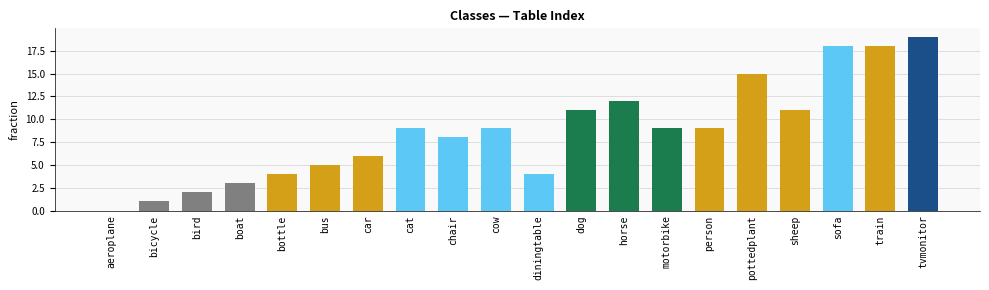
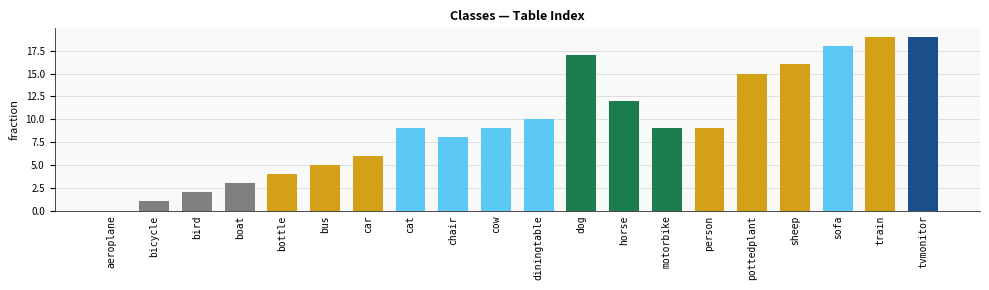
diningtable: 4 -> 10
dog: 11 -> 17
sheep: 11 -> 16
train: 18 -> 19
